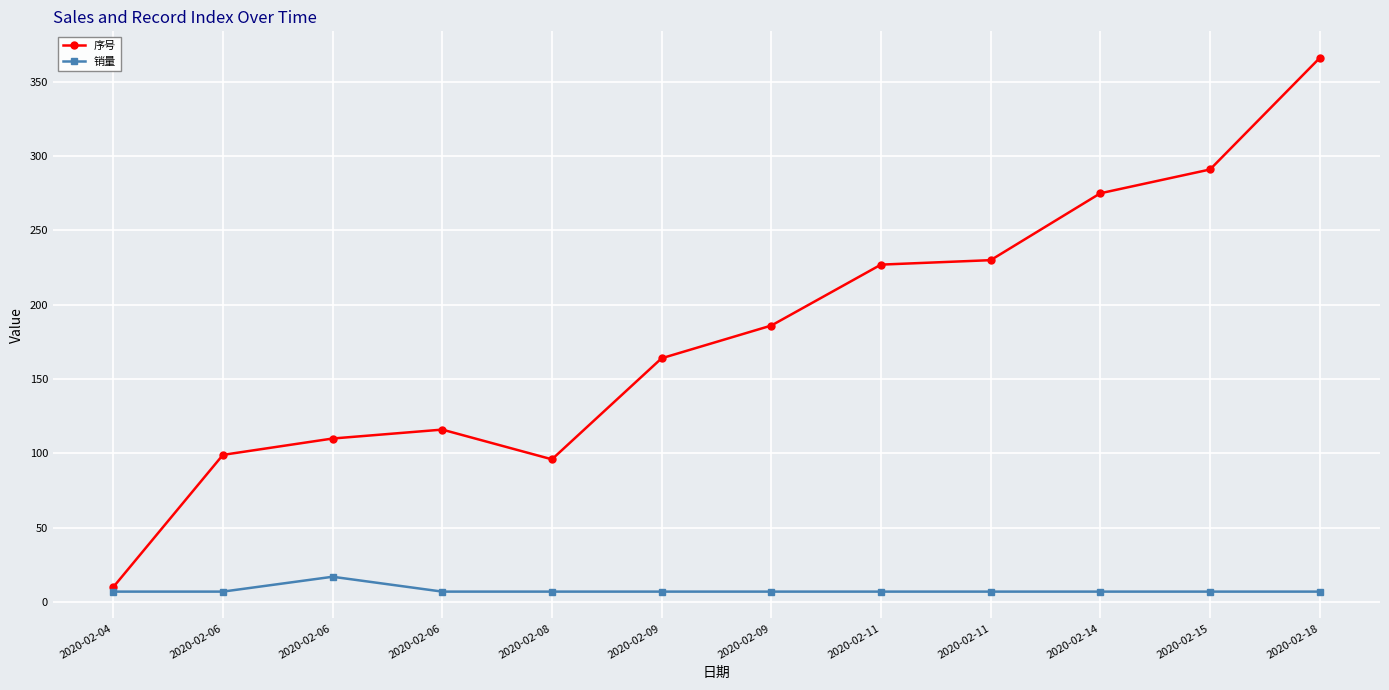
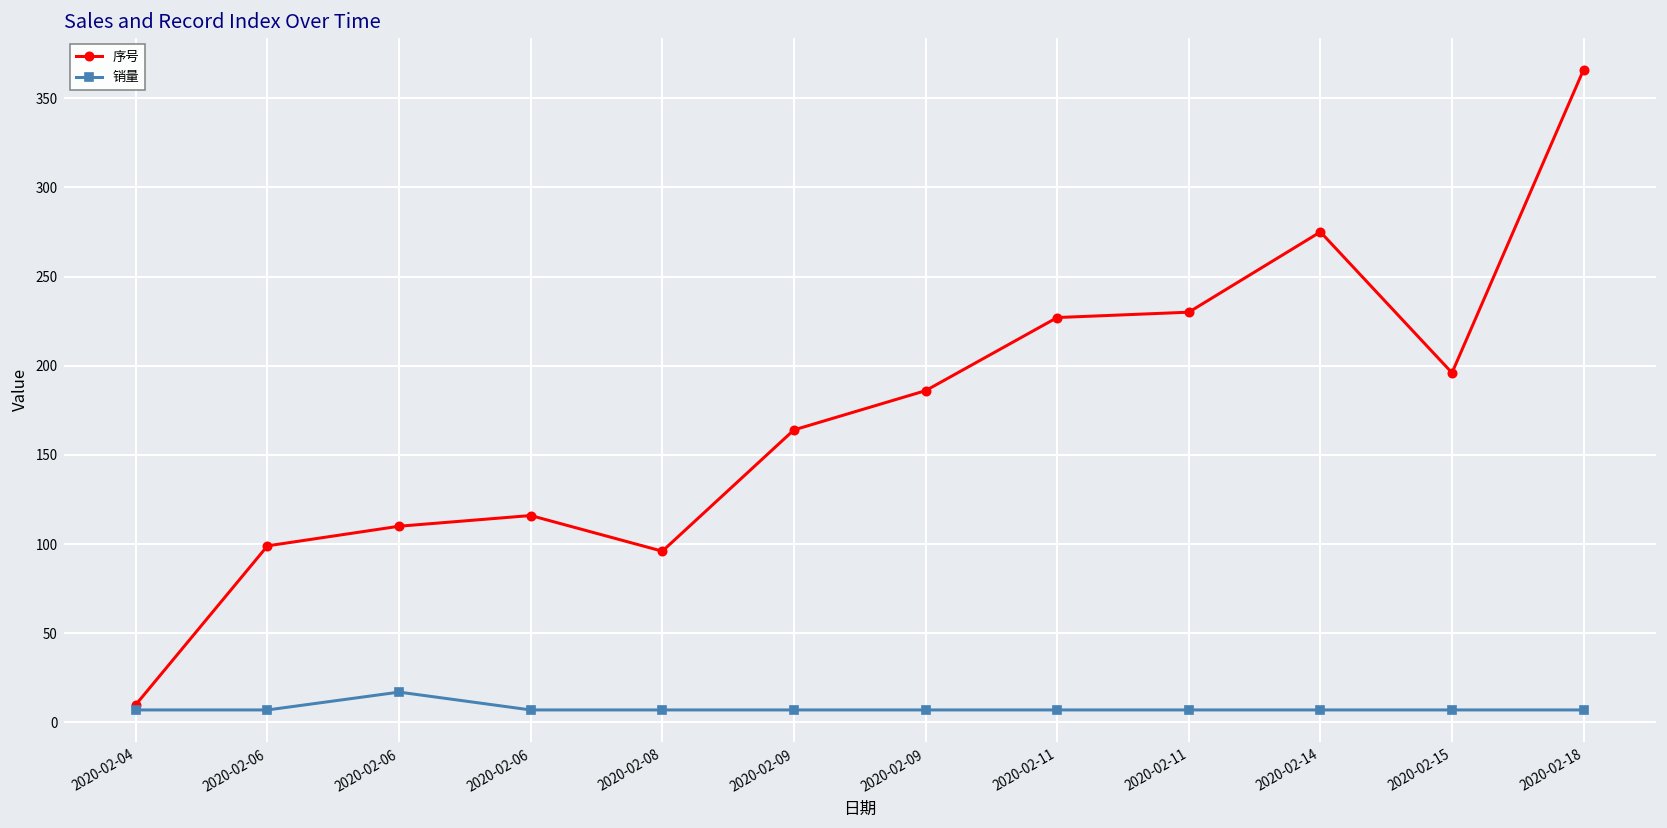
序号, 2020-02-15: 291 -> 196
